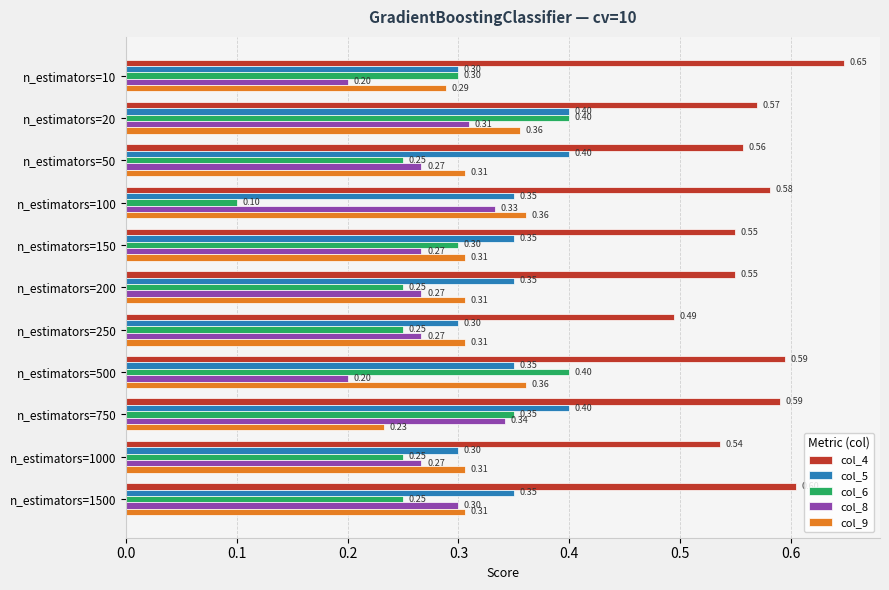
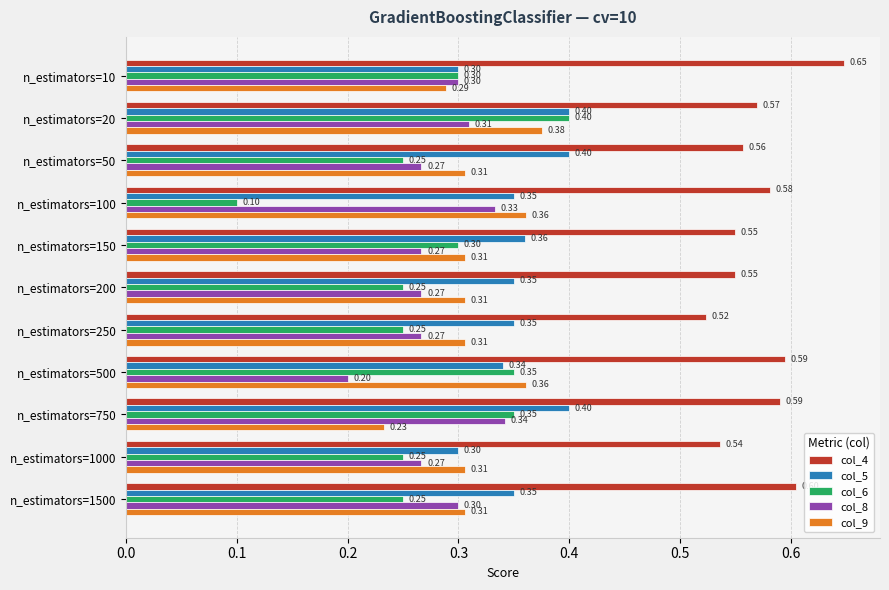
col_8, n_estimators=10: 0.20 -> 0.30
col_9, n_estimators=20: 0.36 -> 0.38
col_5, n_estimators=150: 0.35 -> 0.36
col_4, n_estimators=250: 0.49 -> 0.52
col_5, n_estimators=250: 0.30 -> 0.35
col_5, n_estimators=500: 0.35 -> 0.34
col_6, n_estimators=500: 0.40 -> 0.35
